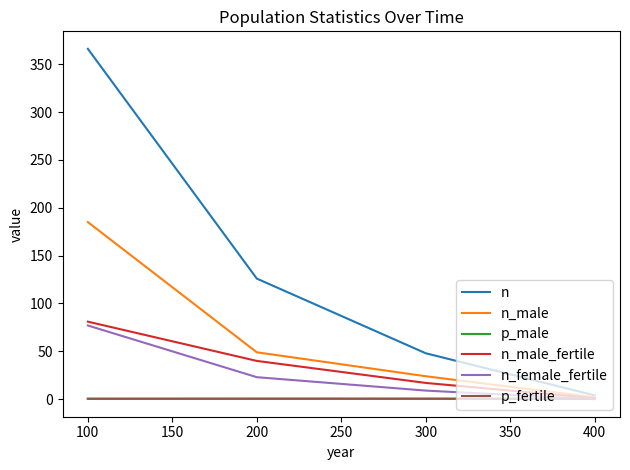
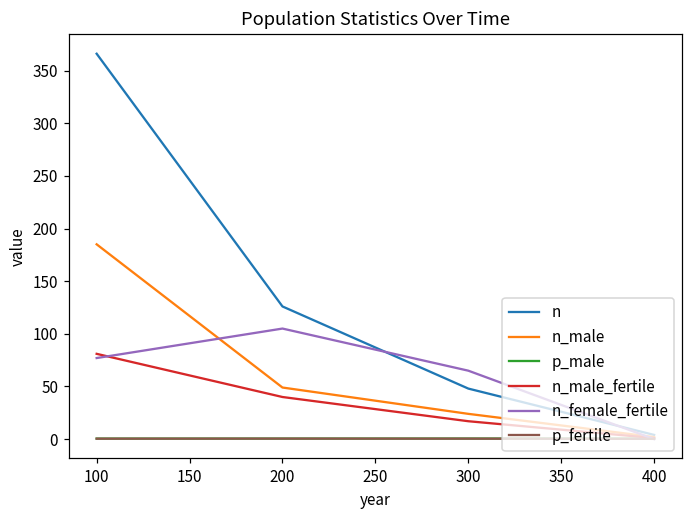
n_female_fertile, 200: 20 -> 110
n_female_fertile, 300: 10 -> 70
